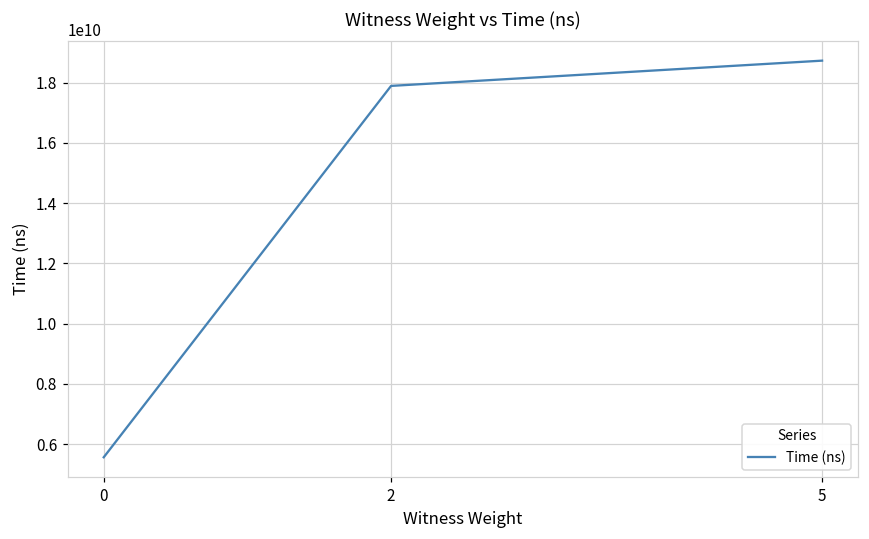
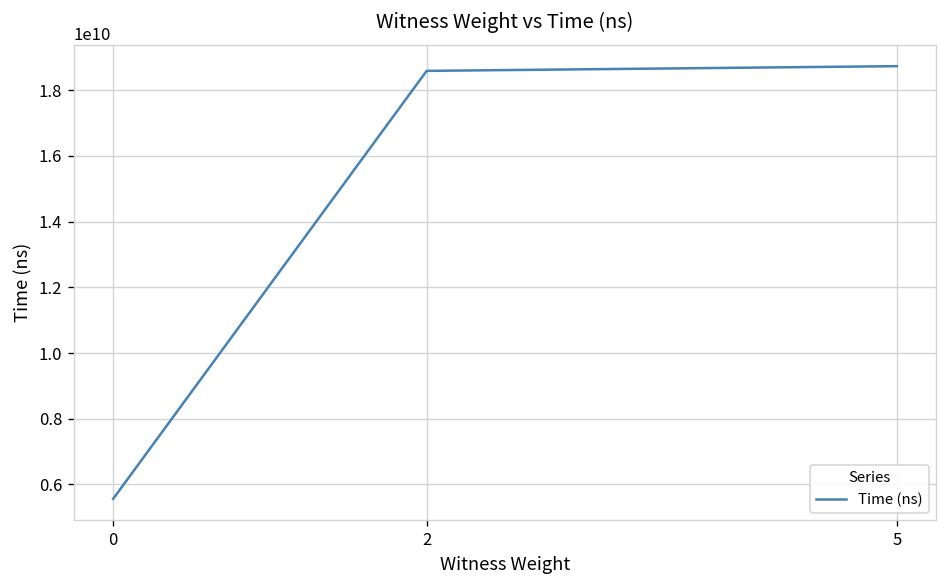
2: 17900000000 -> 18600000000
